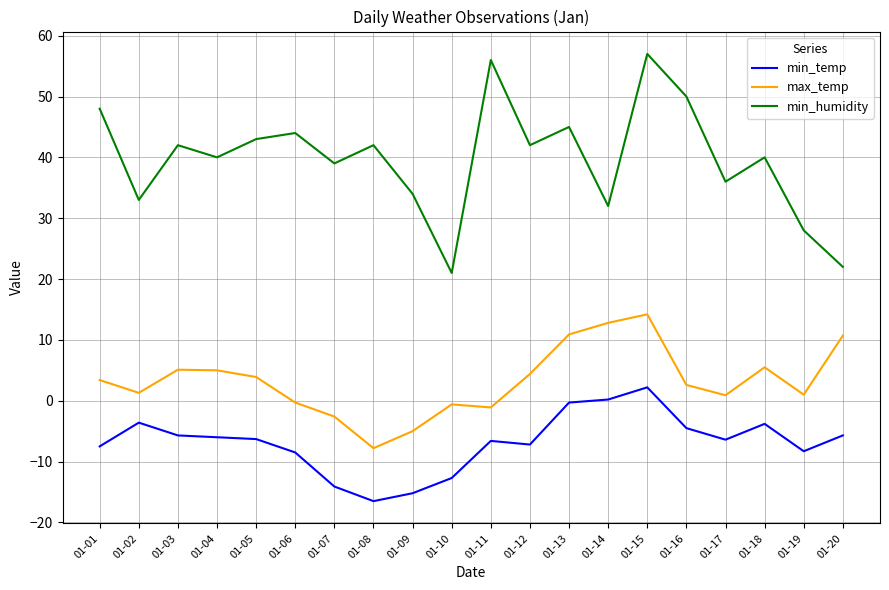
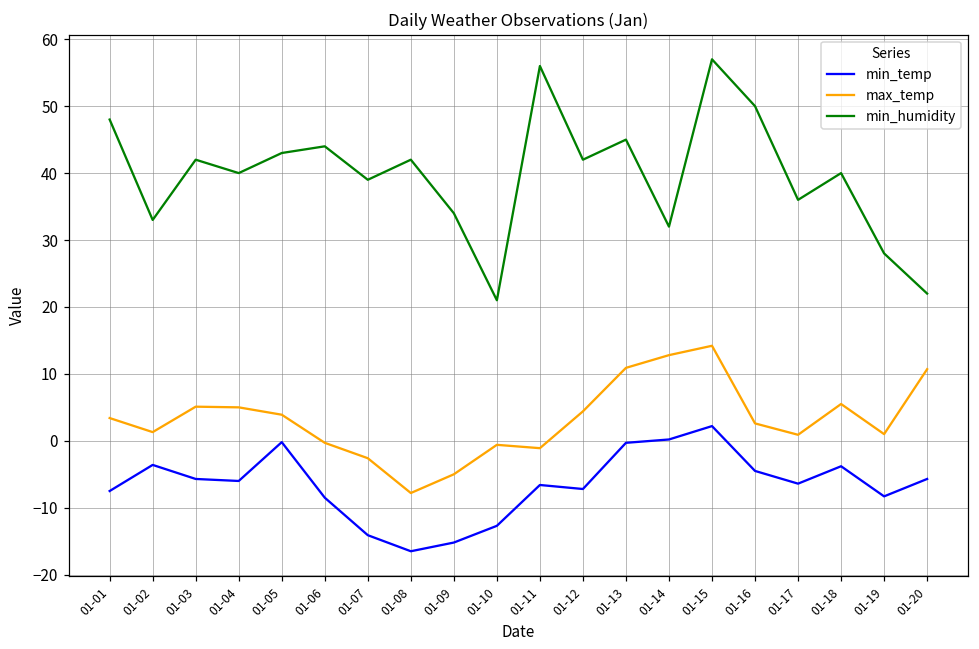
min_temp, 01-05: -6 -> 0
